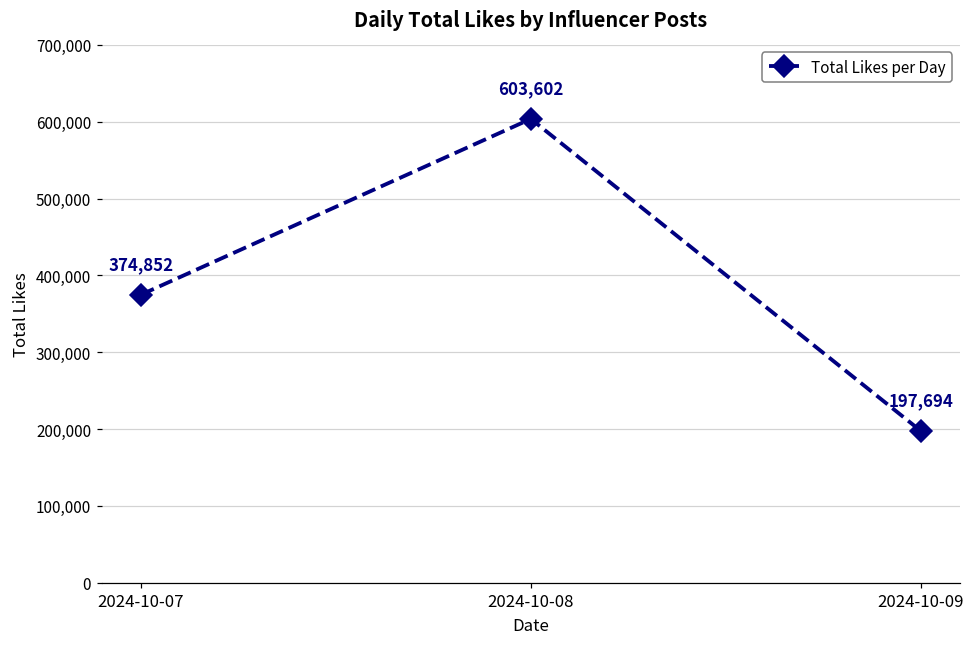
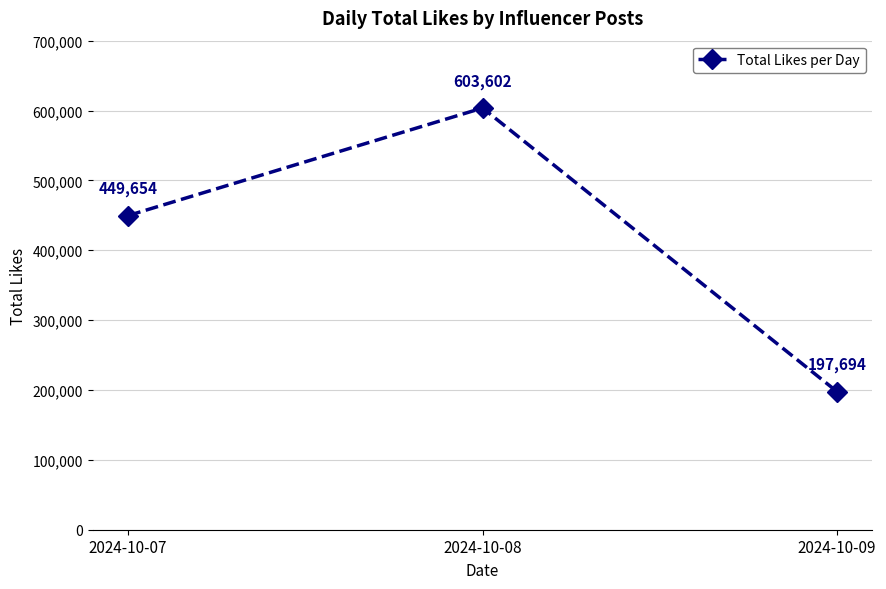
2024-10-07: 374,852 -> 449,654
